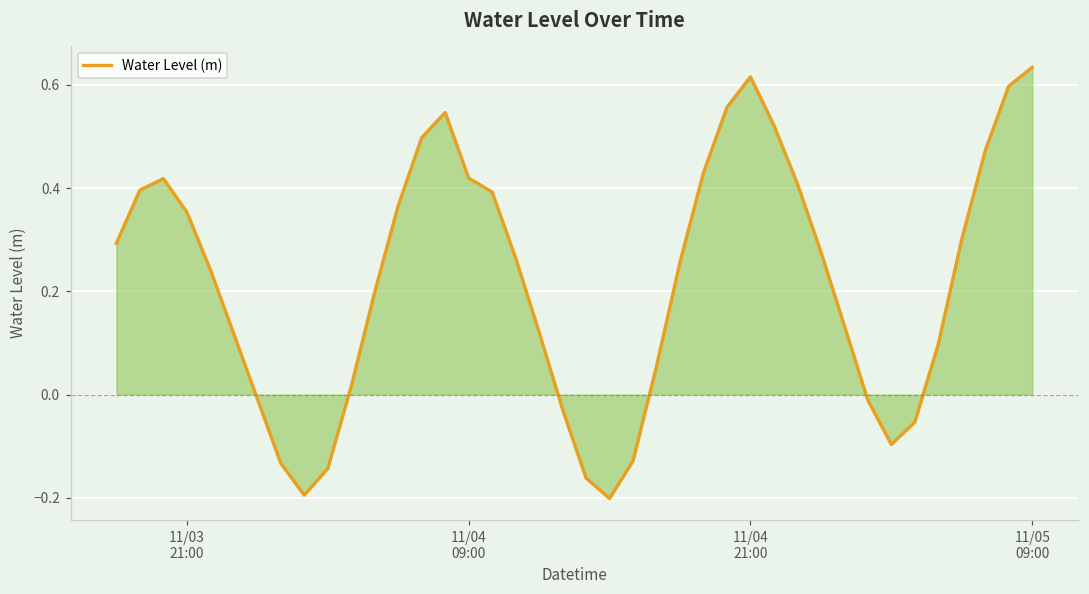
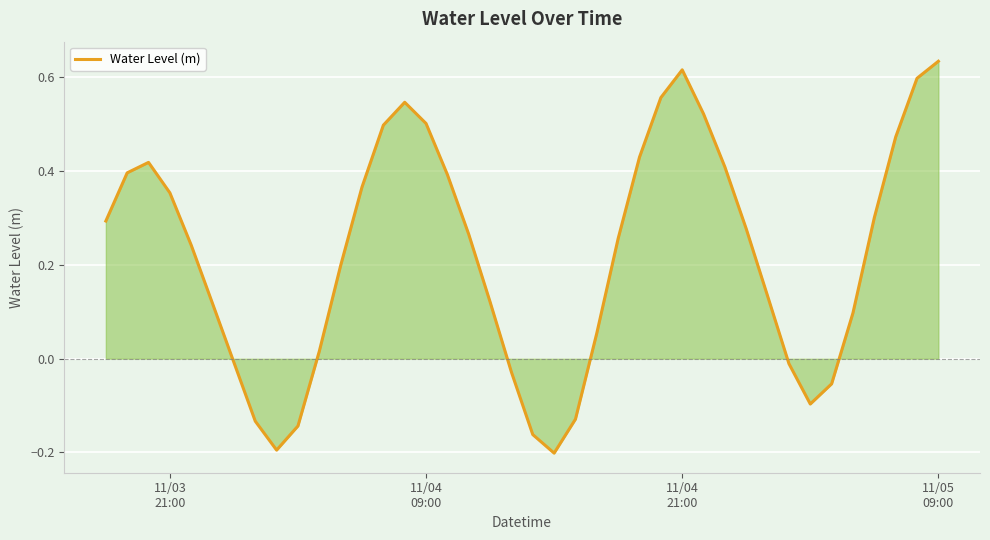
Water Level (m), 11/04 09:00: 0.42 -> 0.50
